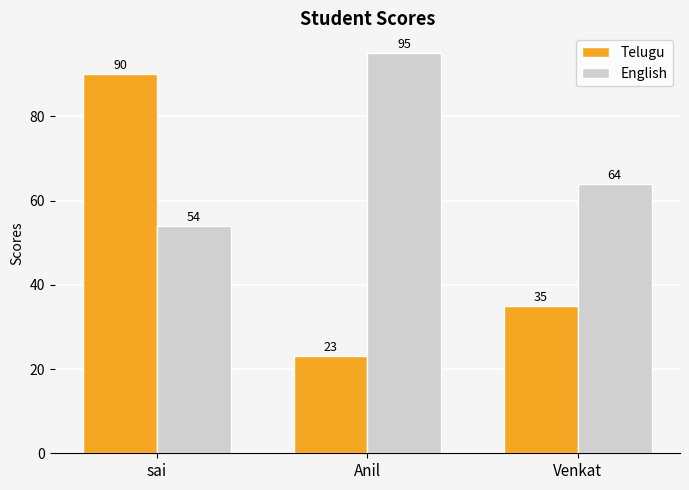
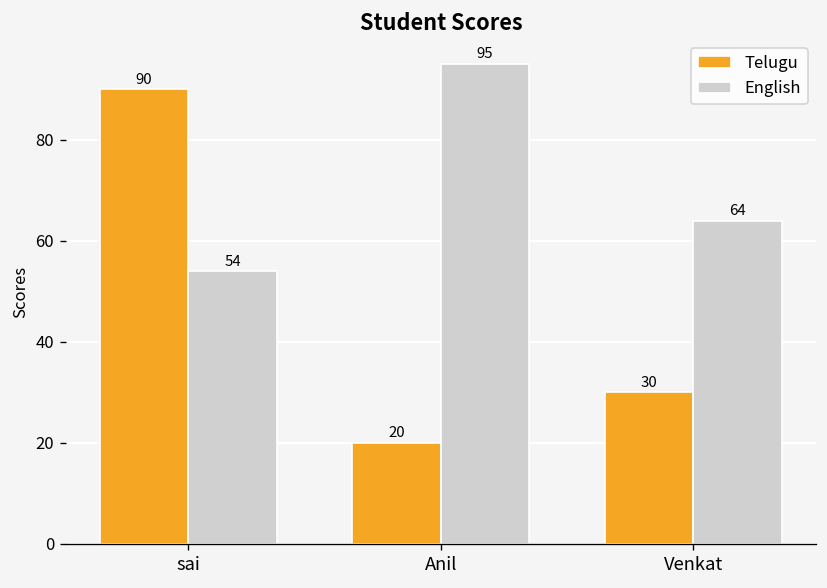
Telugu, Anil: 23 -> 20
Telugu, Venkat: 35 -> 30
